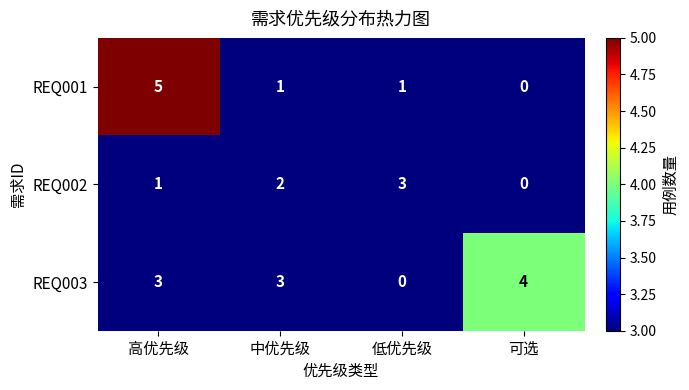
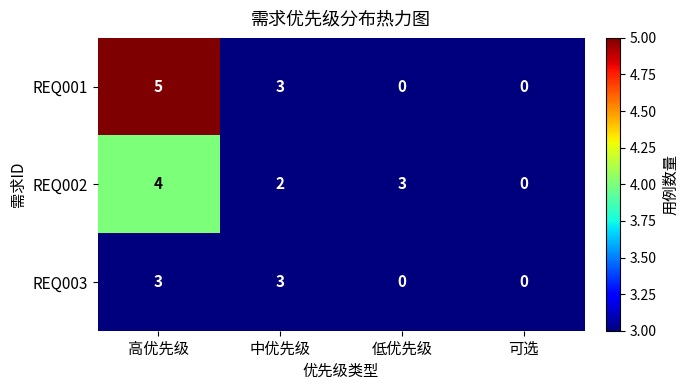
REQ001, 中优先级: 1 -> 3
REQ001, 低优先级: 1 -> 0
REQ002, 高优先级: 1 -> 4
REQ003, 可选: 4 -> 0
